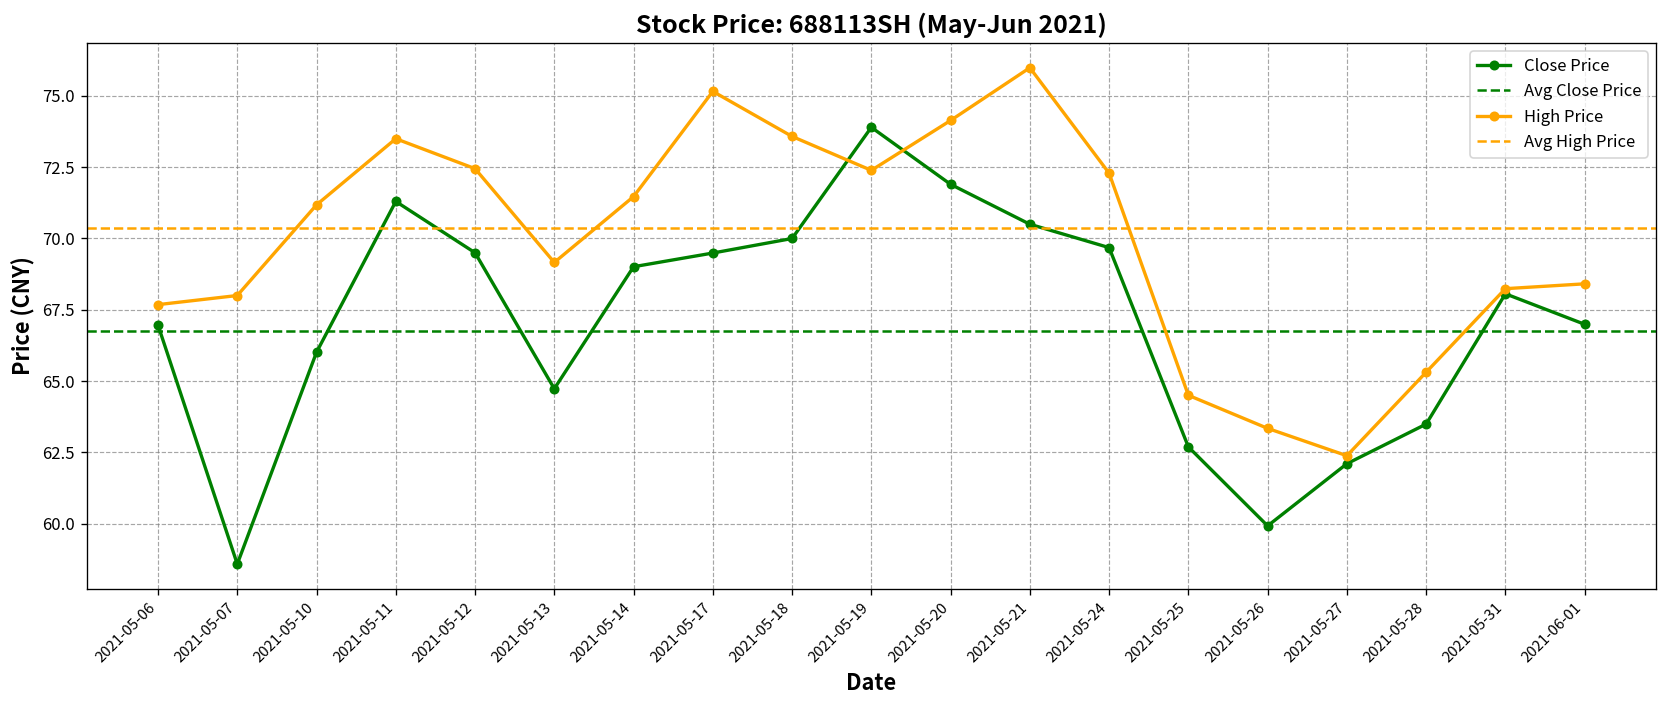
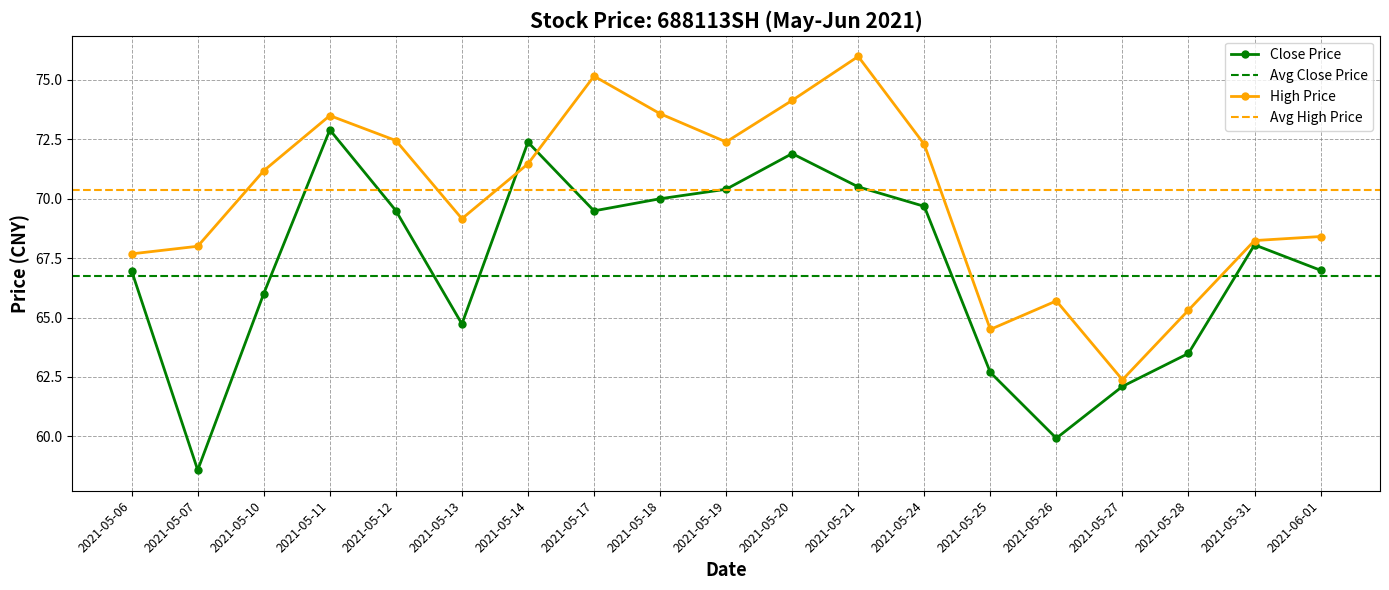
Close Price, 2021-05-11: 71.3 -> 72.9
Close Price, 2021-05-14: 69.0 -> 72.4
Close Price, 2021-05-19: 73.9 -> 70.4
High Price, 2021-05-26: 63.3 -> 65.7
